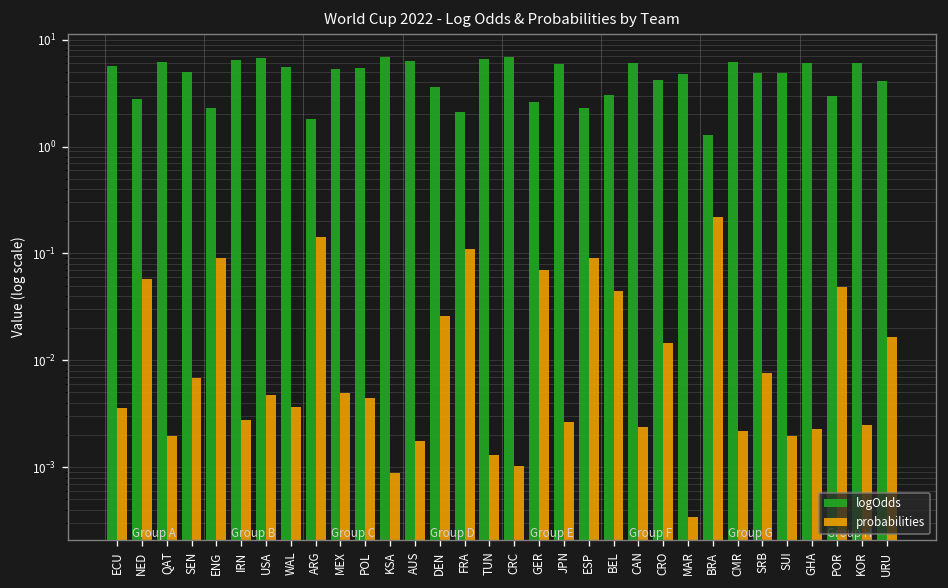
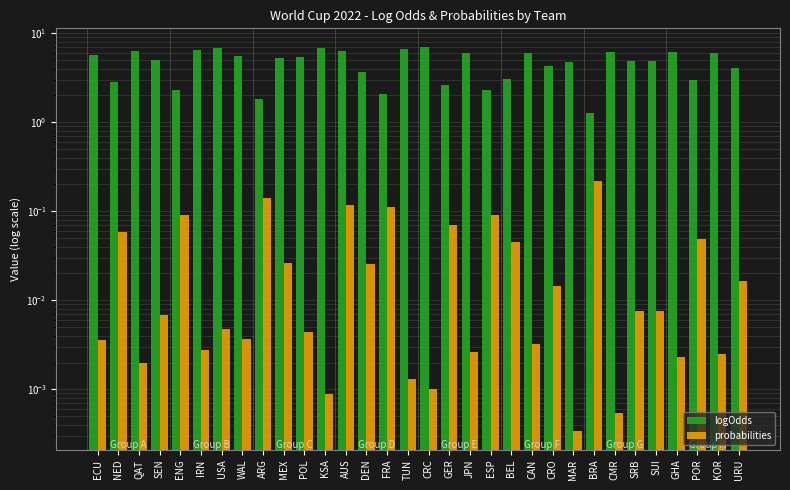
probabilities, MEX: 0.005 -> 0.027
probabilities, AUS: 0.0018 -> 0.12
probabilities, CAN: 0.0024 -> 0.0033
probabilities, CMR: 0.0022 -> 0.0005
probabilities, SUI: 0.0019 -> 0.008
